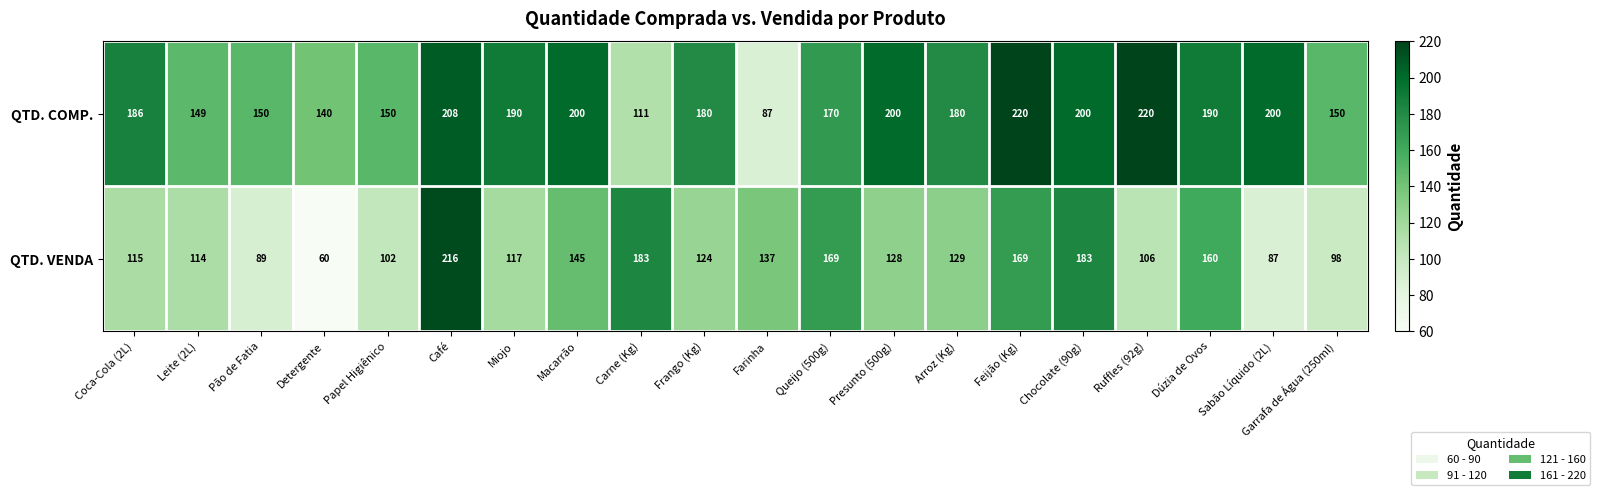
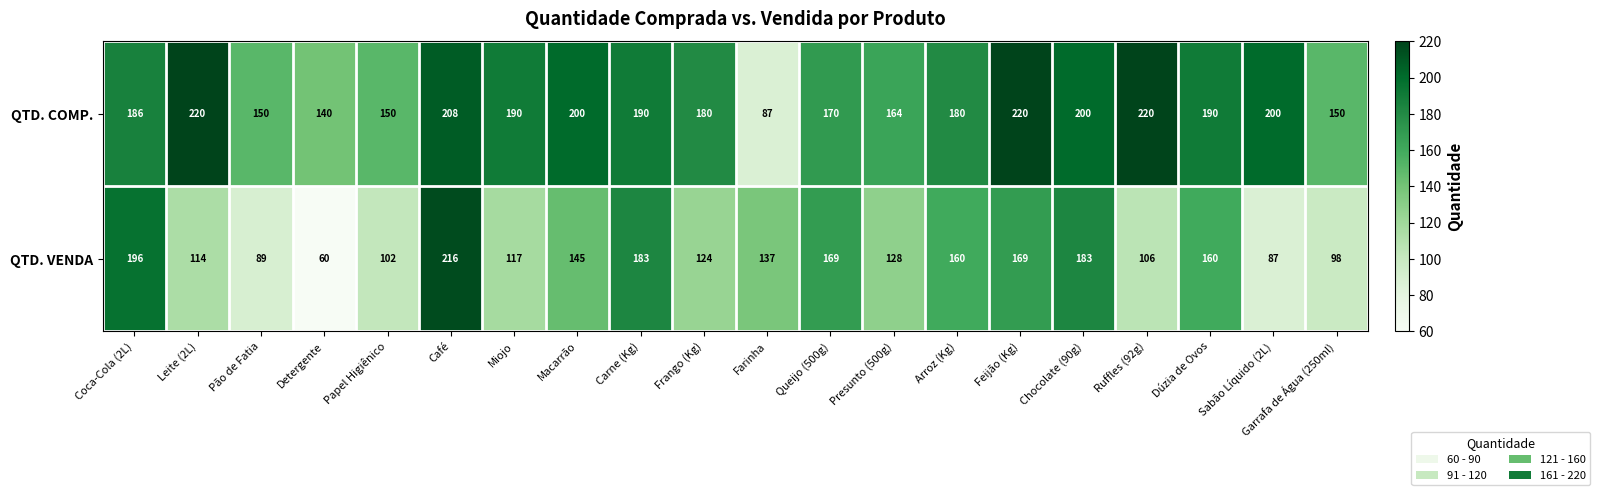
QTD. COMP., Leite (2L): 149 -> 220
QTD. COMP., Carne (Kg): 111 -> 190
QTD. COMP., Presunto (500g): 200 -> 164
QTD. VENDA, Coca-Cola (2L): 115 -> 196
QTD. VENDA, Arroz (Kg): 129 -> 160
